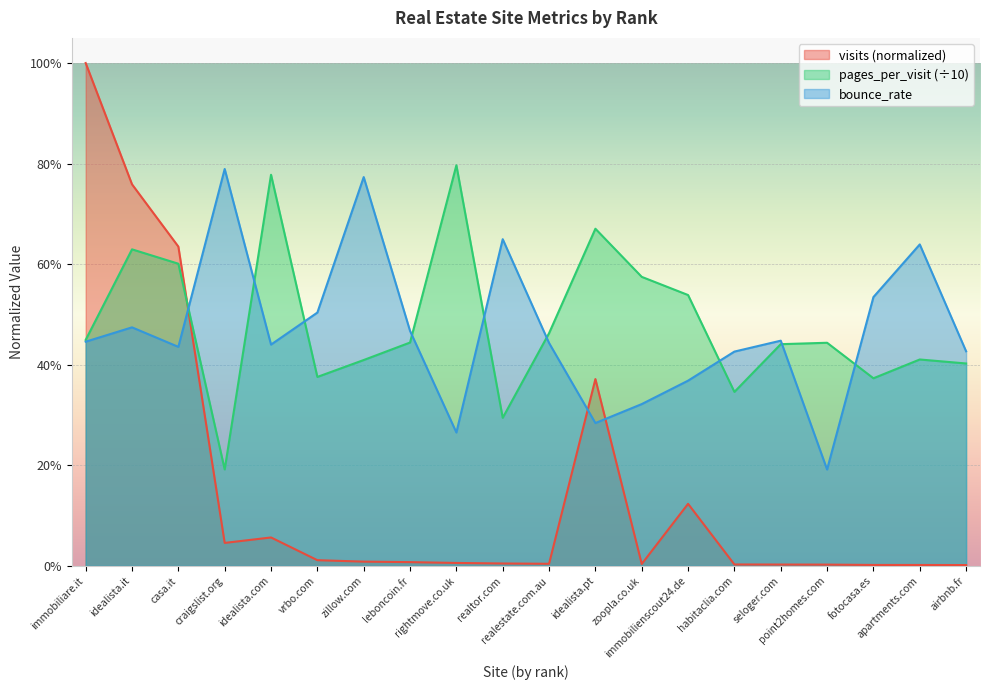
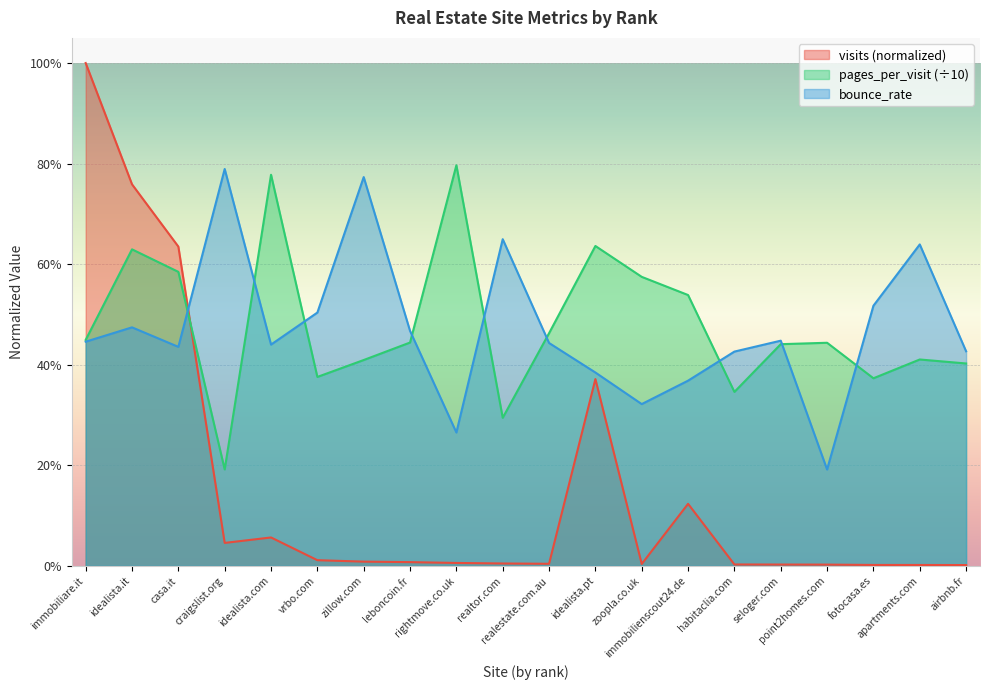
pages_per_visit (÷10), casa.it: 60% -> 58%
pages_per_visit (÷10), idealista.pt: 67% -> 64%
bounce_rate, idealista.pt: 28% -> 38%
bounce_rate, fotocasa.es: 53% -> 52%
